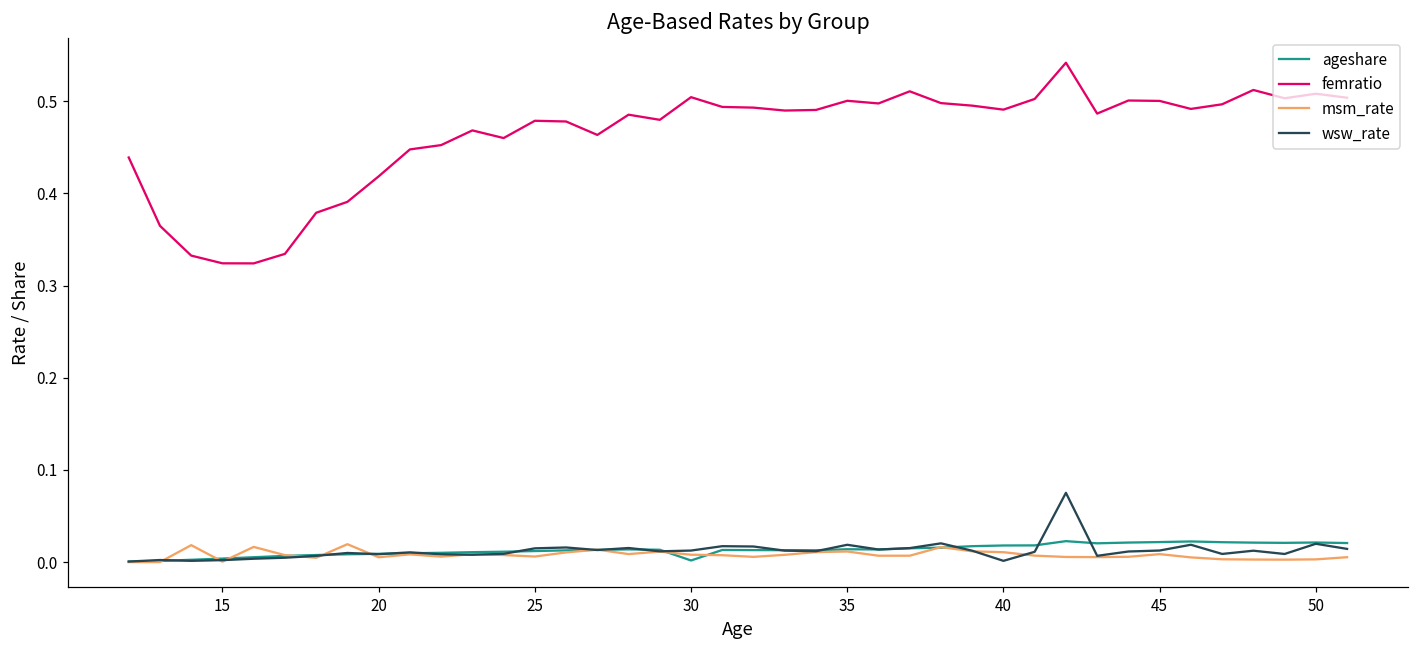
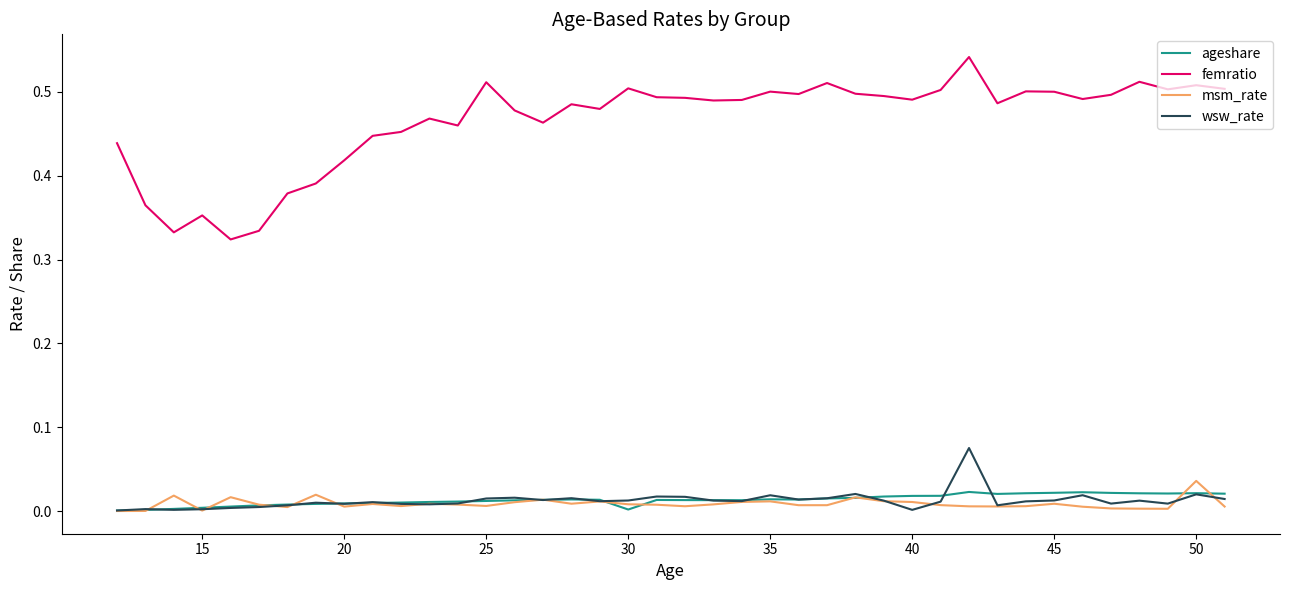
femratio, 15: 0.32 -> 0.35
femratio, 25: 0.48 -> 0.51
msm_rate, 50: 0.00 -> 0.04
